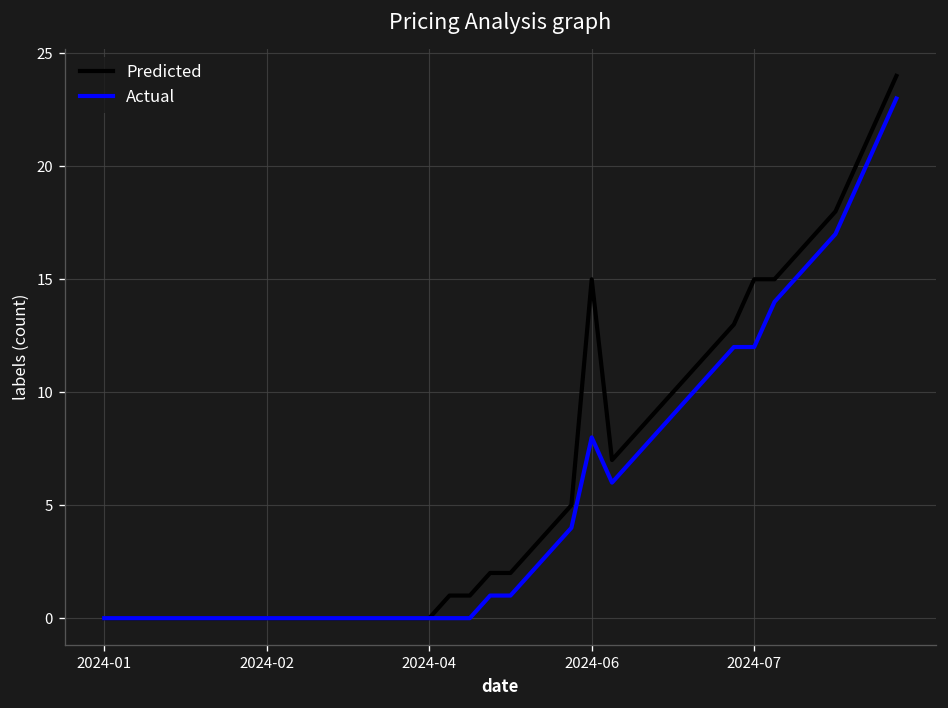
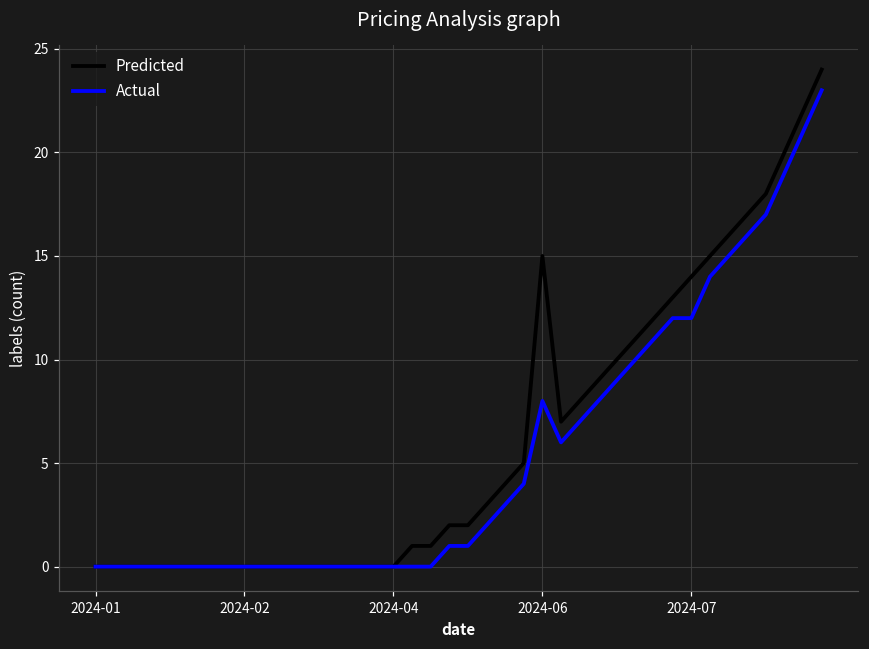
Predicted, 2024-07: 15 -> 14
